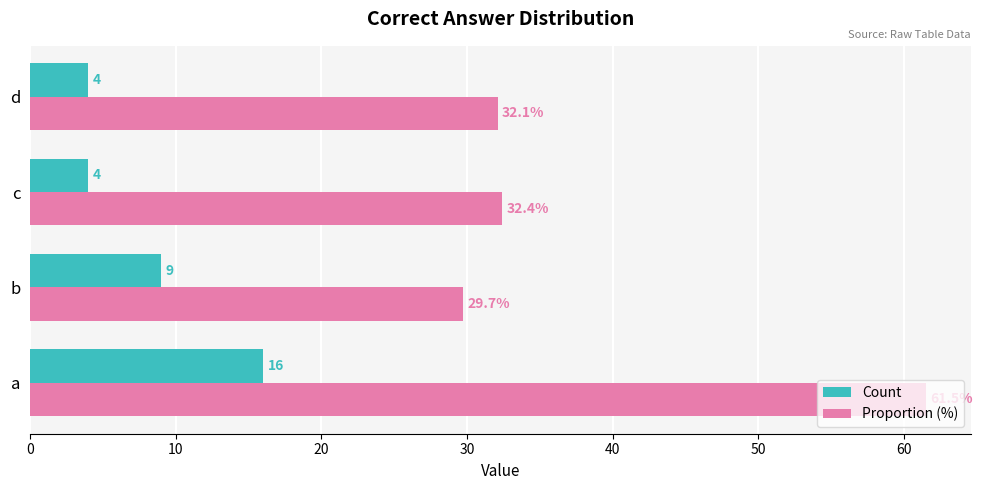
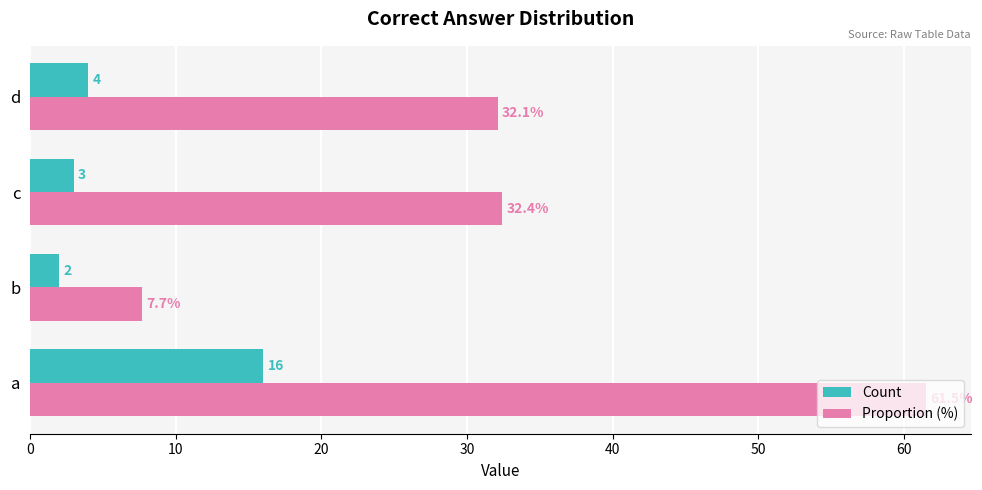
Count, c: 4 -> 3
Count, b: 9 -> 2
Proportion (%), b: 29.7% -> 7.7%
